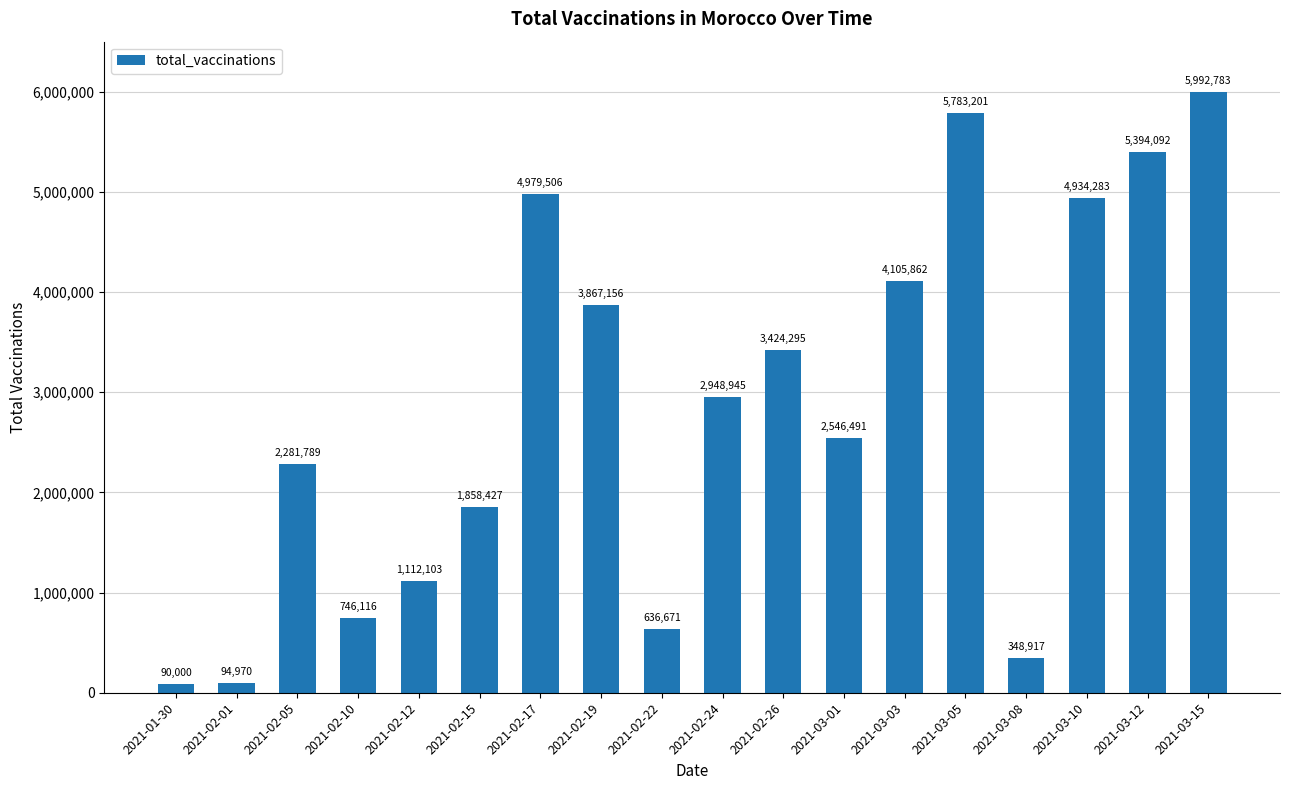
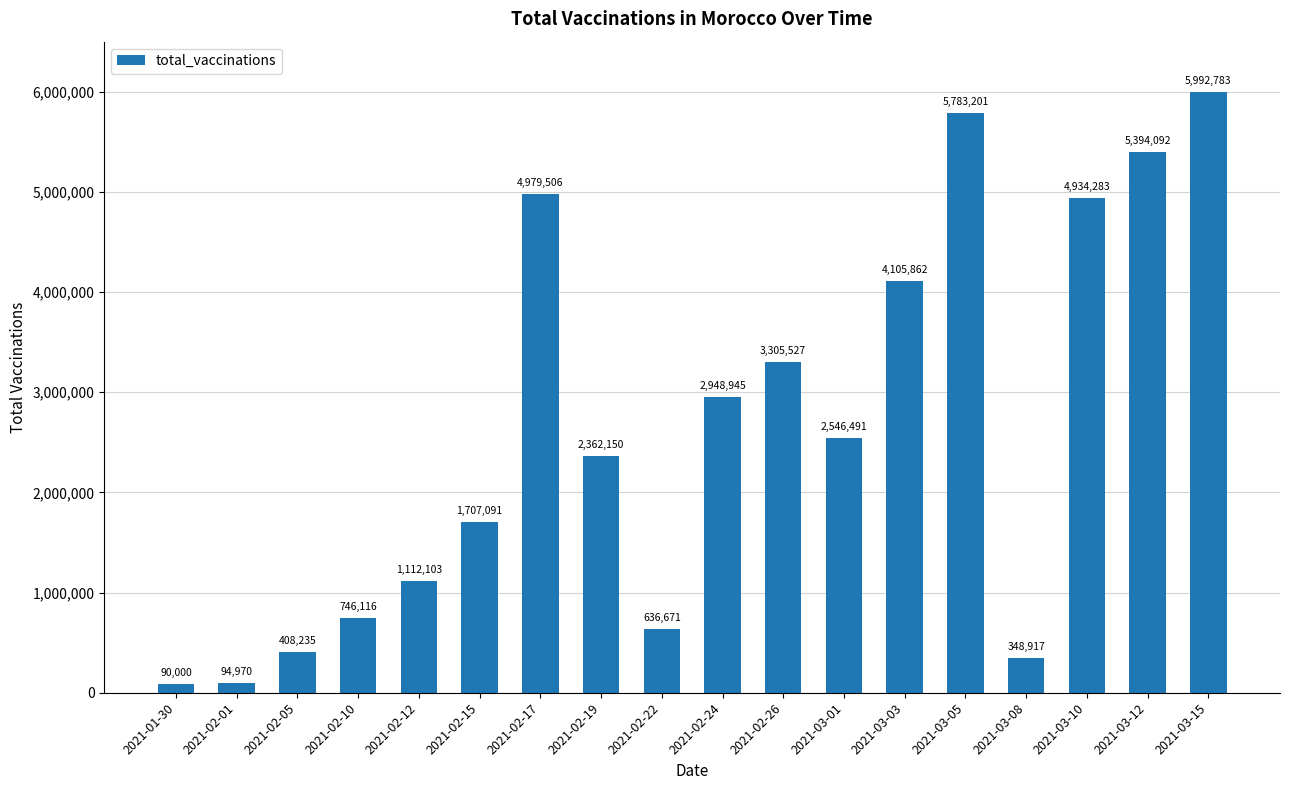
2021-02-05: 2,281,789 -> 408,235
2021-02-15: 1,858,427 -> 1,707,091
2021-02-19: 3,867,156 -> 2,362,150
2021-02-26: 3,424,295 -> 3,305,527
